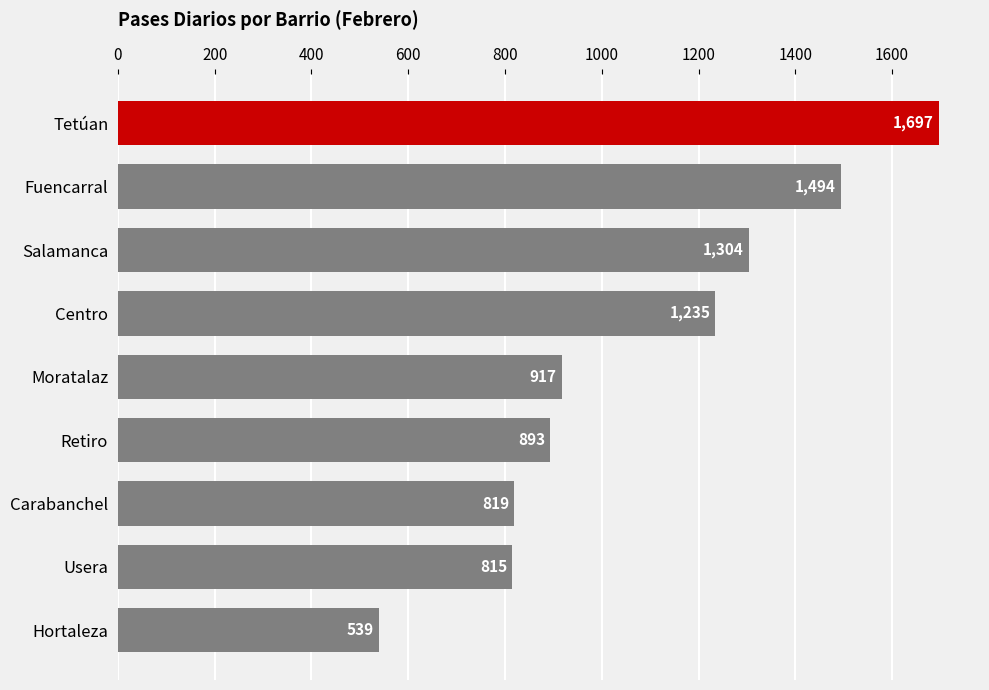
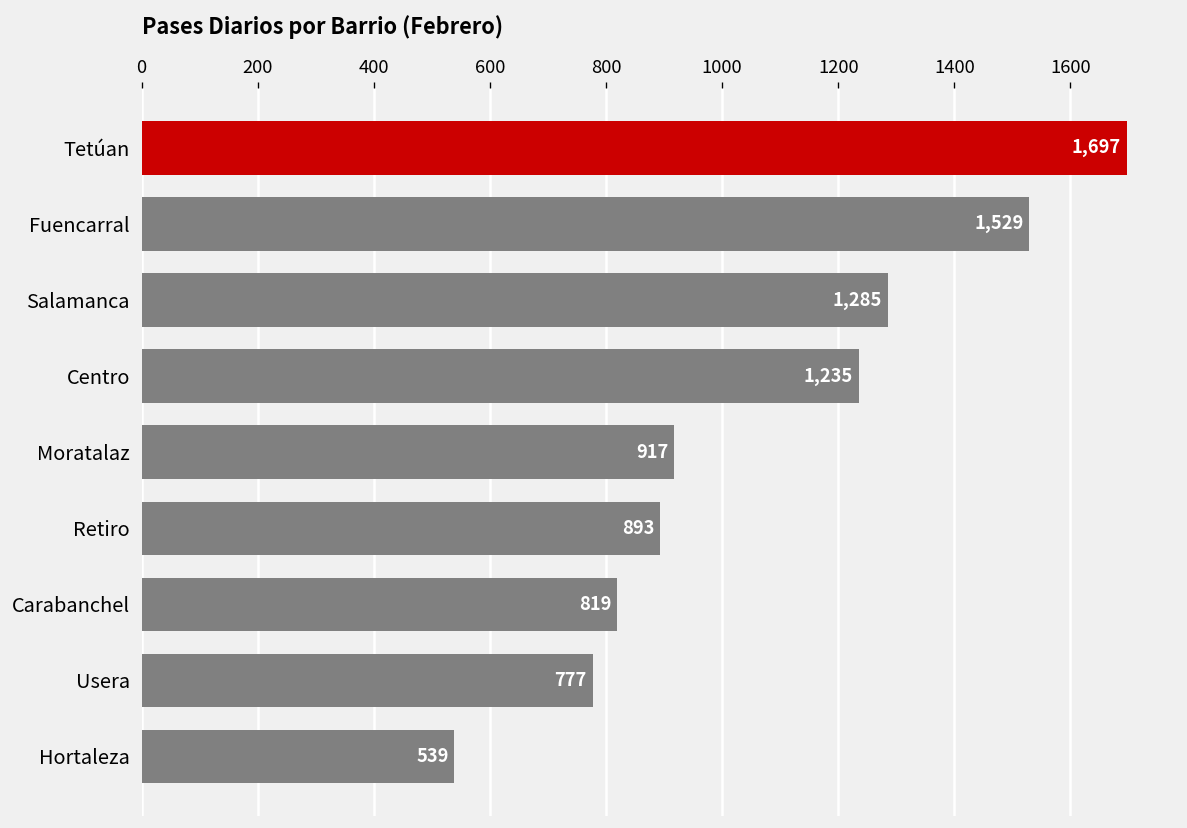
Fuencarral: 1,494 -> 1,529
Salamanca: 1,304 -> 1,285
Usera: 815 -> 777
